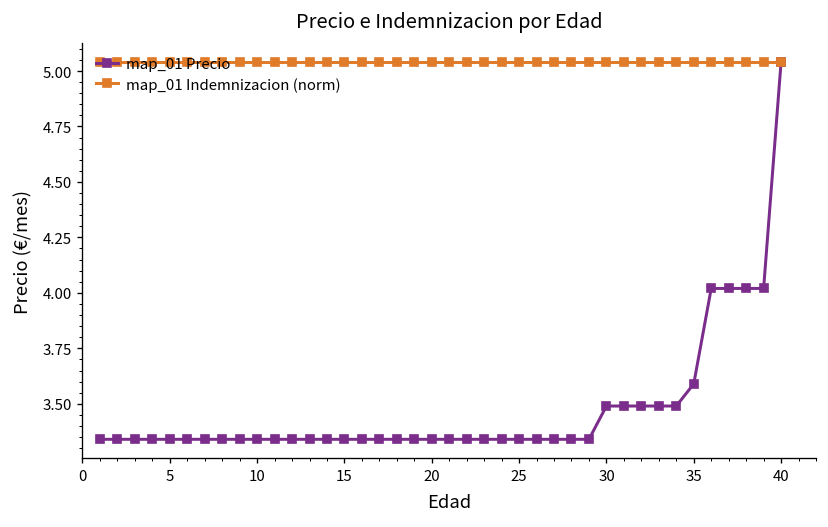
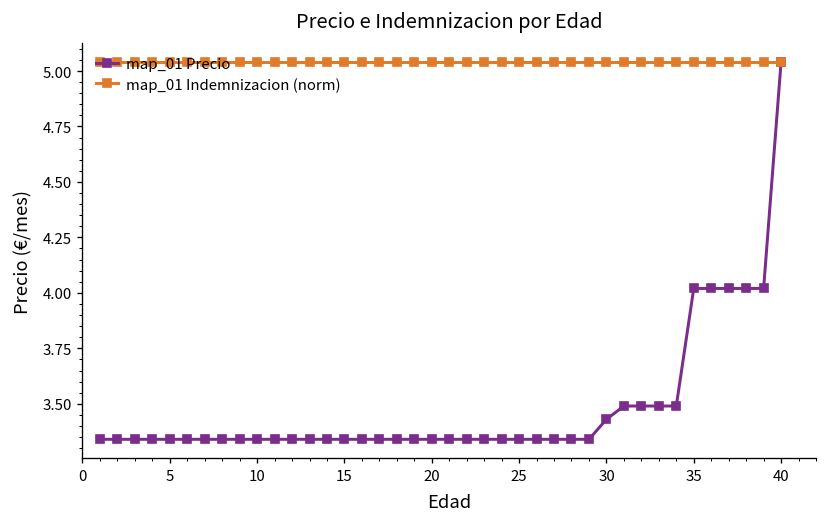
map_01 Precio, 30: 3.49 -> 3.43
map_01 Precio, 35: 3.59 -> 4.02
